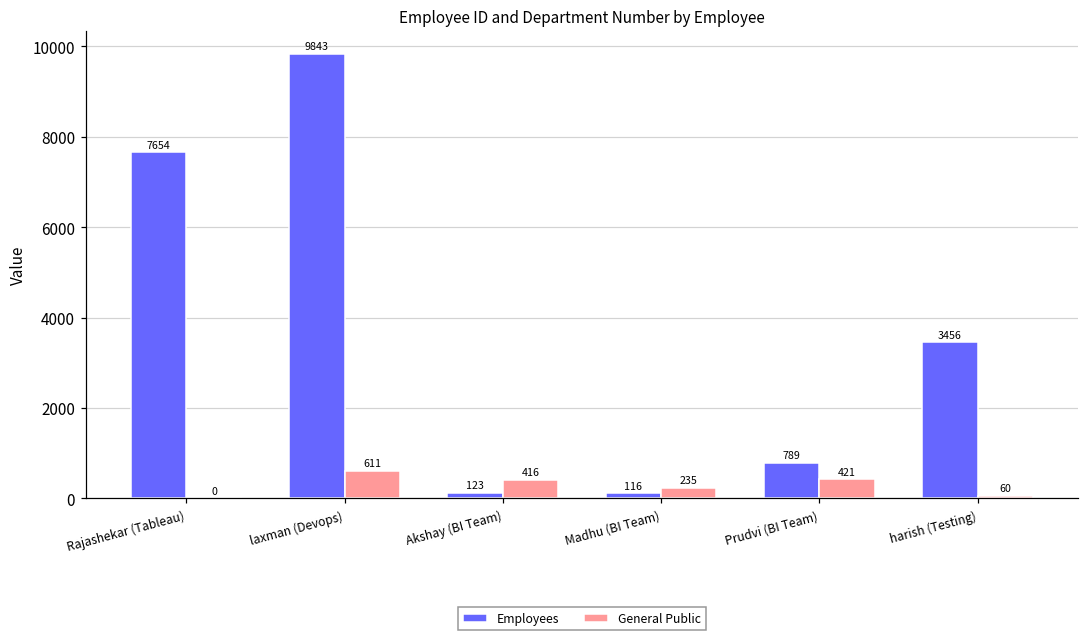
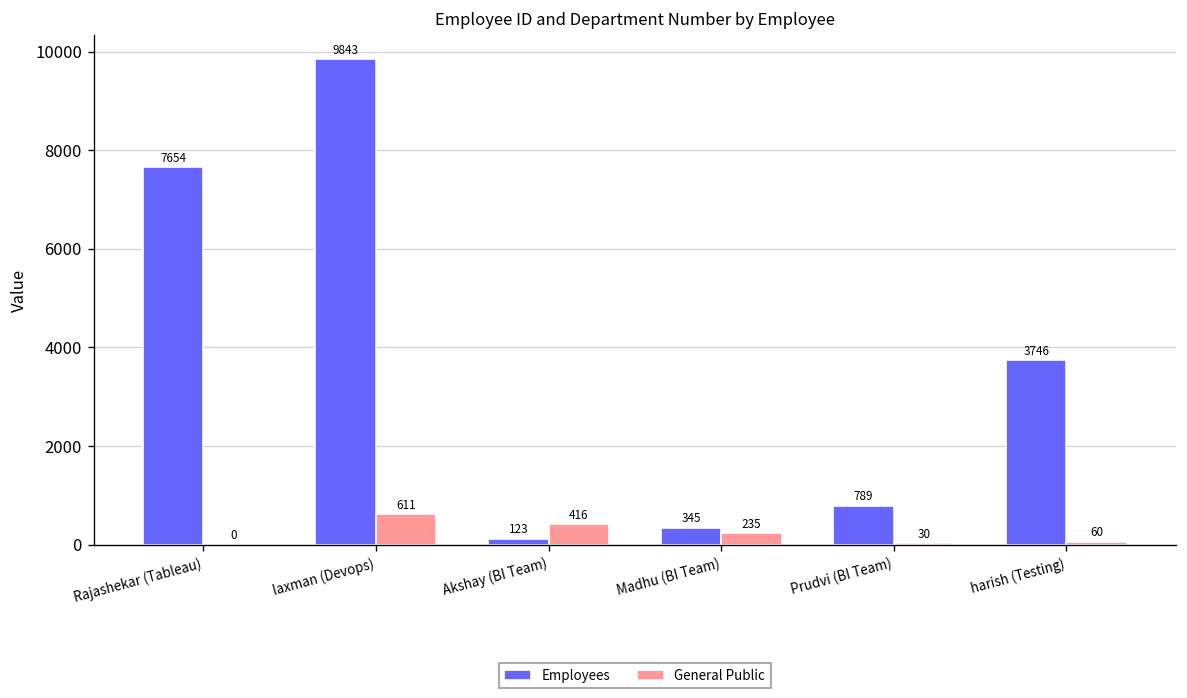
Employees, Madhu (BI Team): 116 -> 345
General Public, Prudvi (BI Team): 421 -> 30
Employees, harish (Testing): 3456 -> 3746
